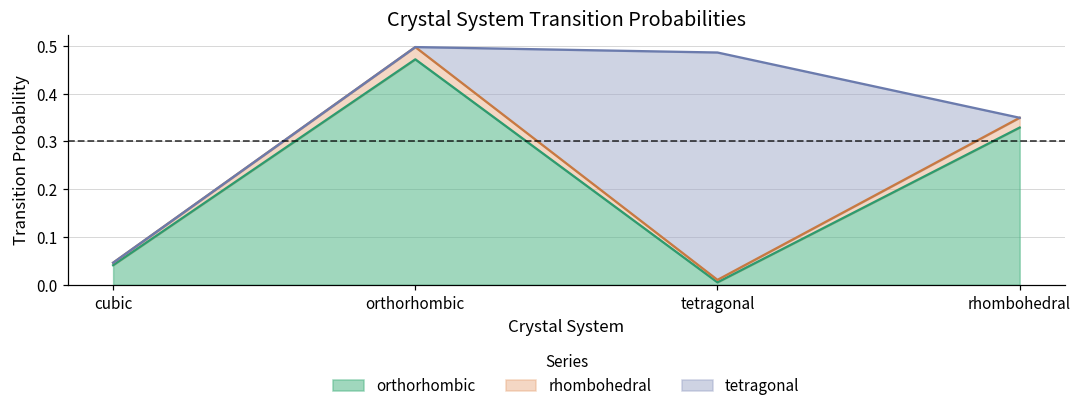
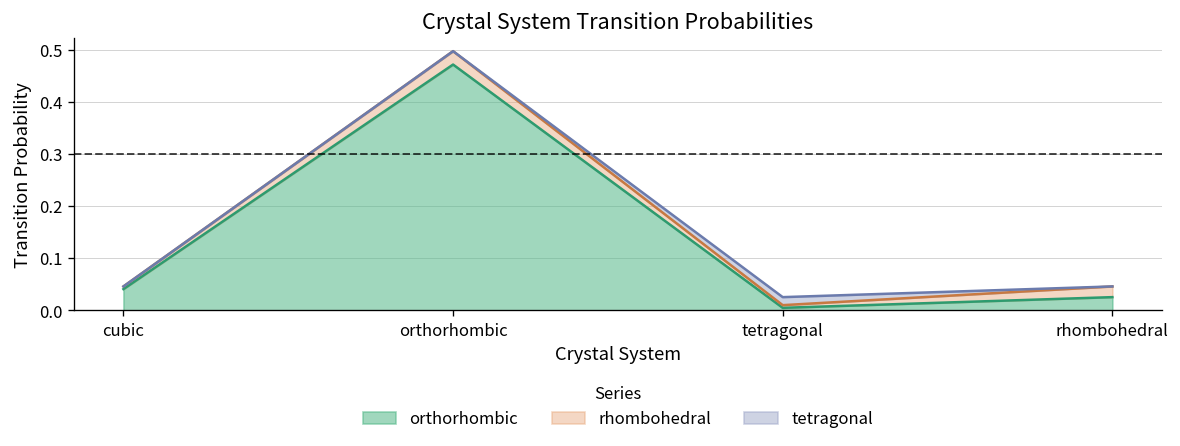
tetragonal, tetragonal: 0.48 -> 0.02
orthorhombic, rhombohedral: 0.33 -> 0.03
